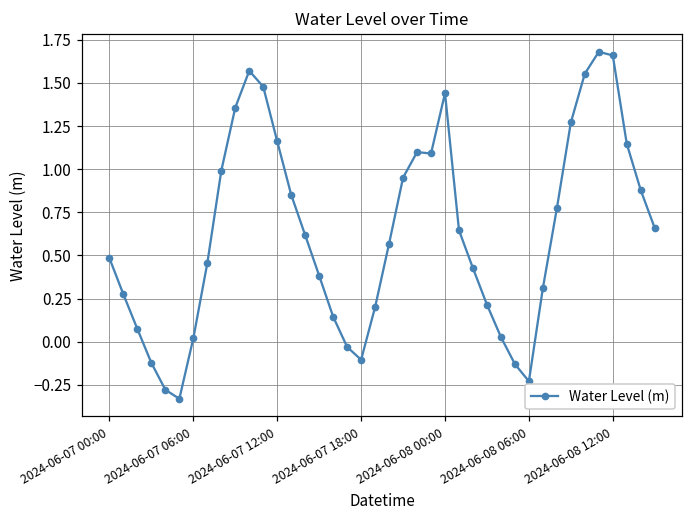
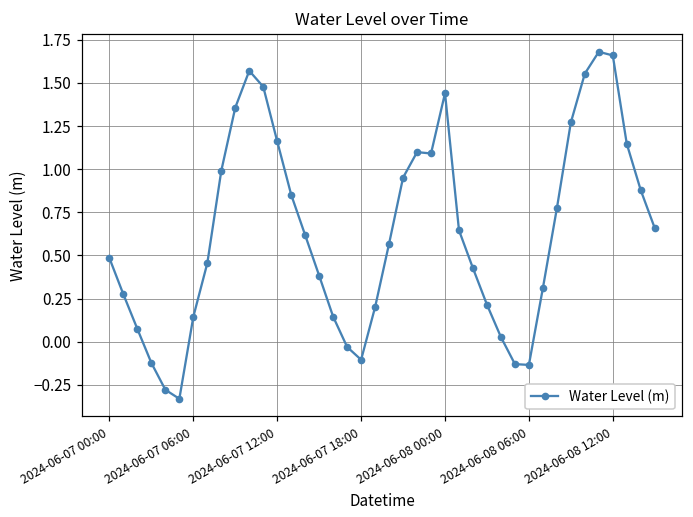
2024-06-07 06:00: 0.02 -> 0.14
2024-06-08 06:00: -0.23 -> -0.13
